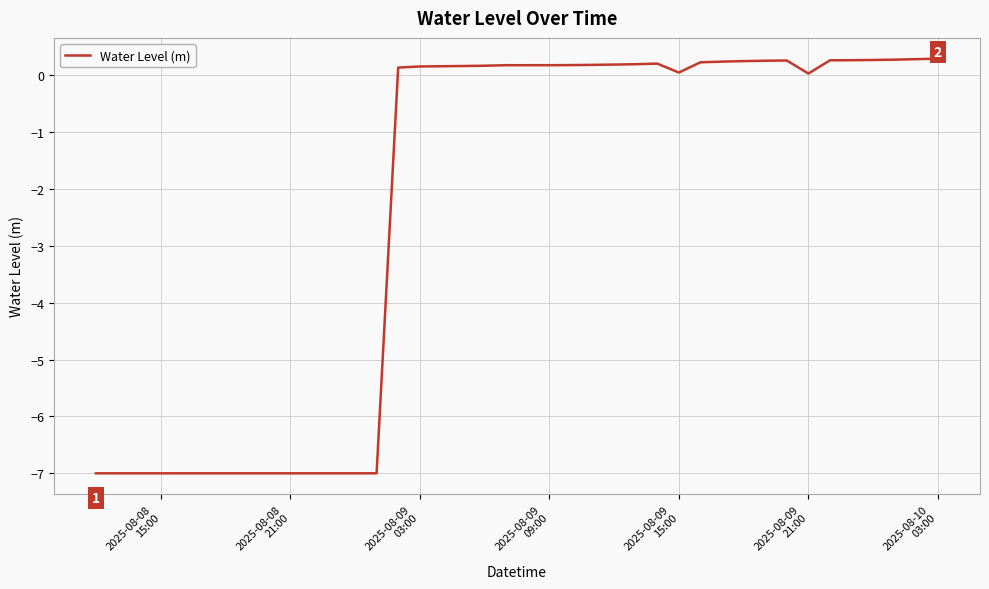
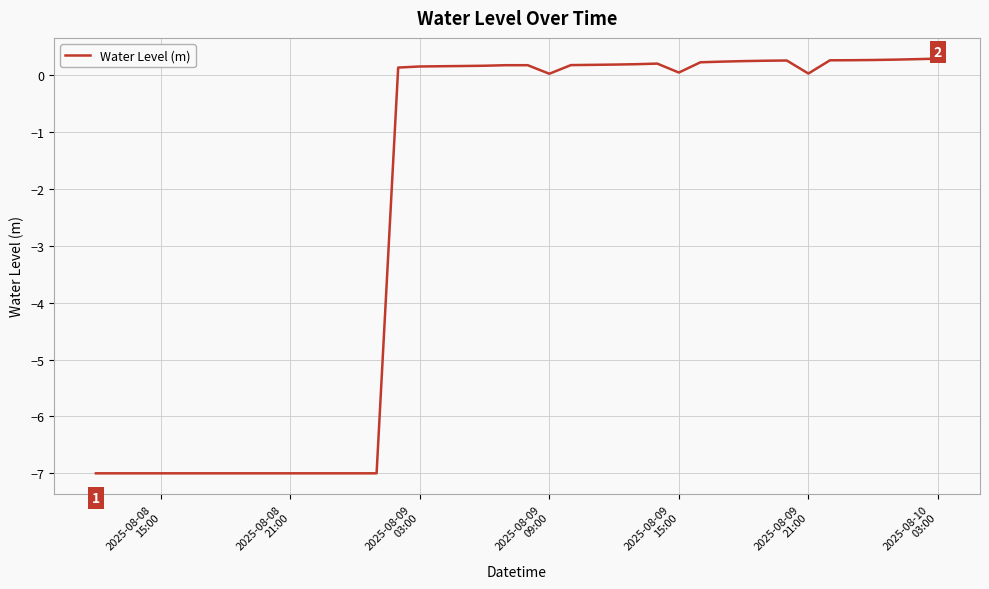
2025-08-09 09:00: 0.2 -> 0.0
